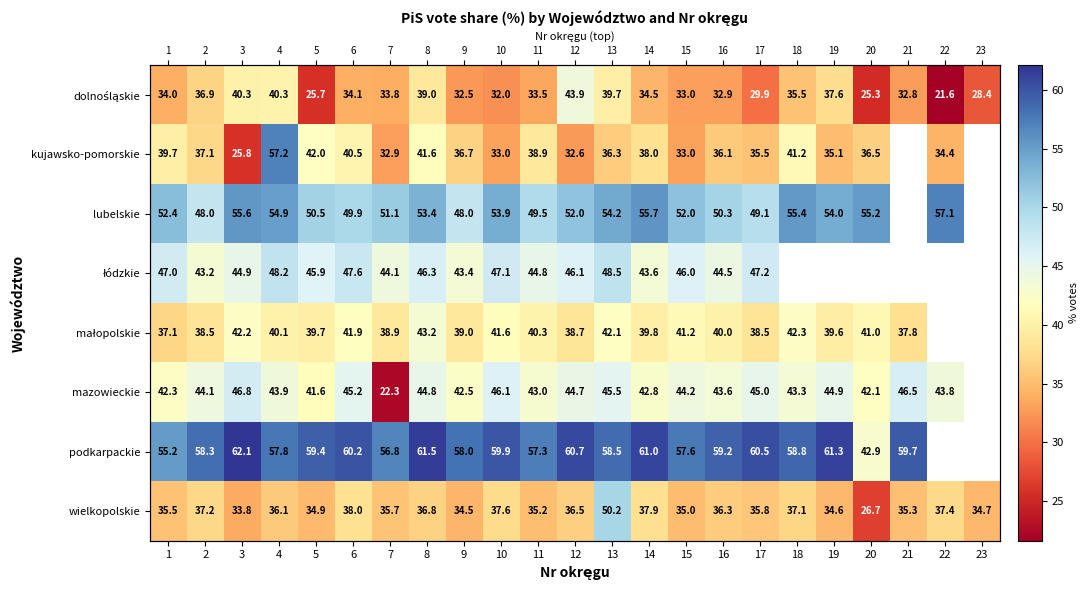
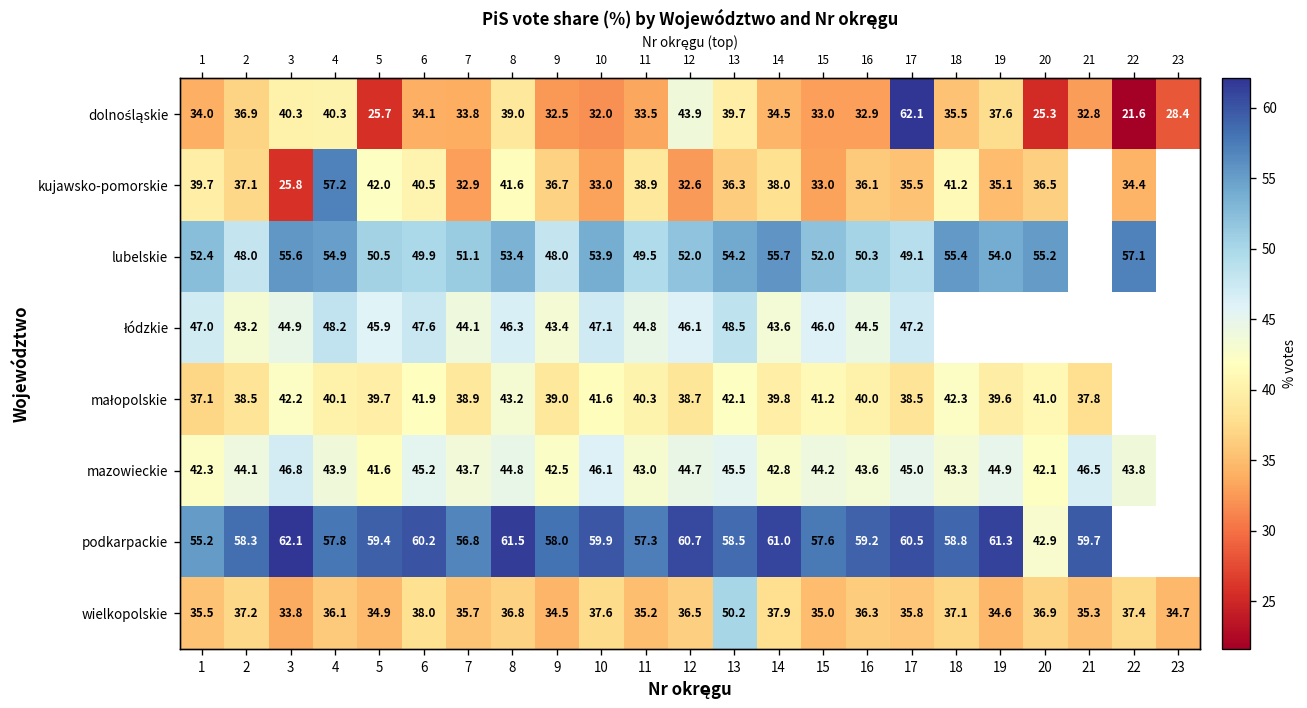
dolnośląskie, 17: 29.9 -> 62.1
mazowieckie, 7: 22.3 -> 43.7
wielkopolskie, 20: 26.7 -> 36.9
